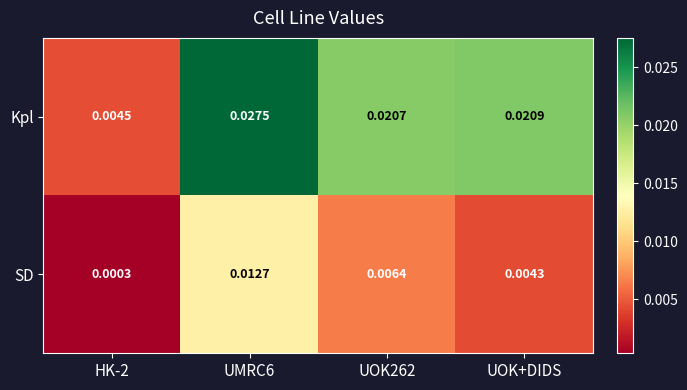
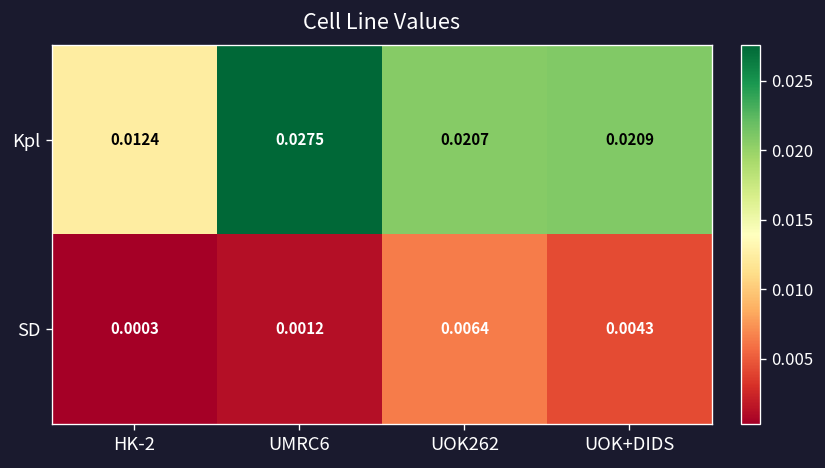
Kpl, HK-2: 0.0045 -> 0.0124
SD, UMRC6: 0.0127 -> 0.0012
